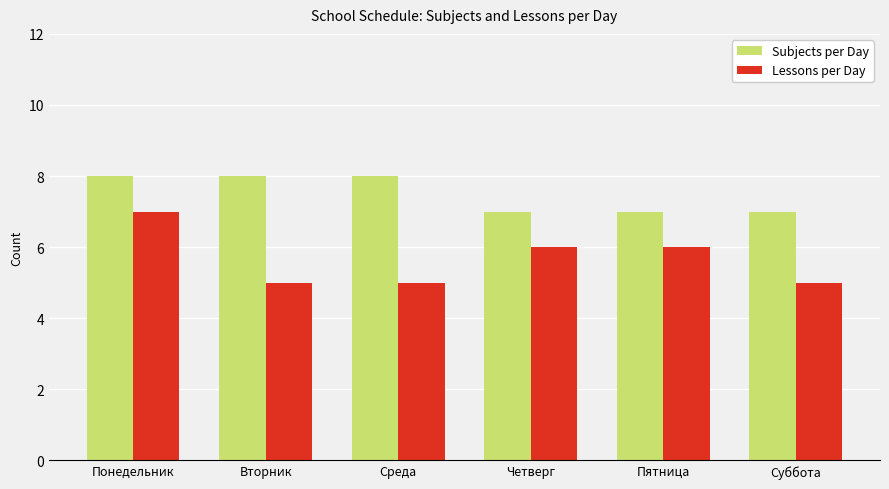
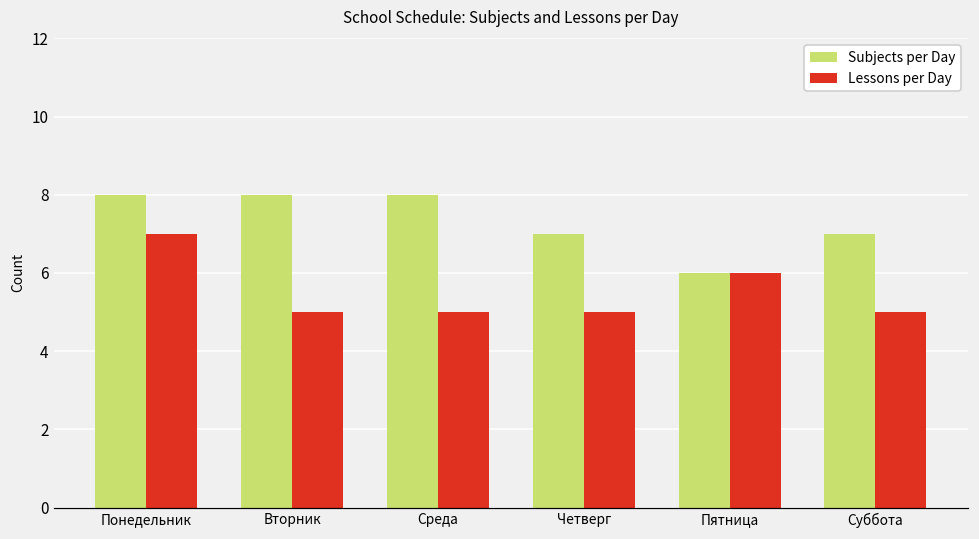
Lessons per Day, Четверг: 6 -> 5
Subjects per Day, Пятница: 7 -> 6
